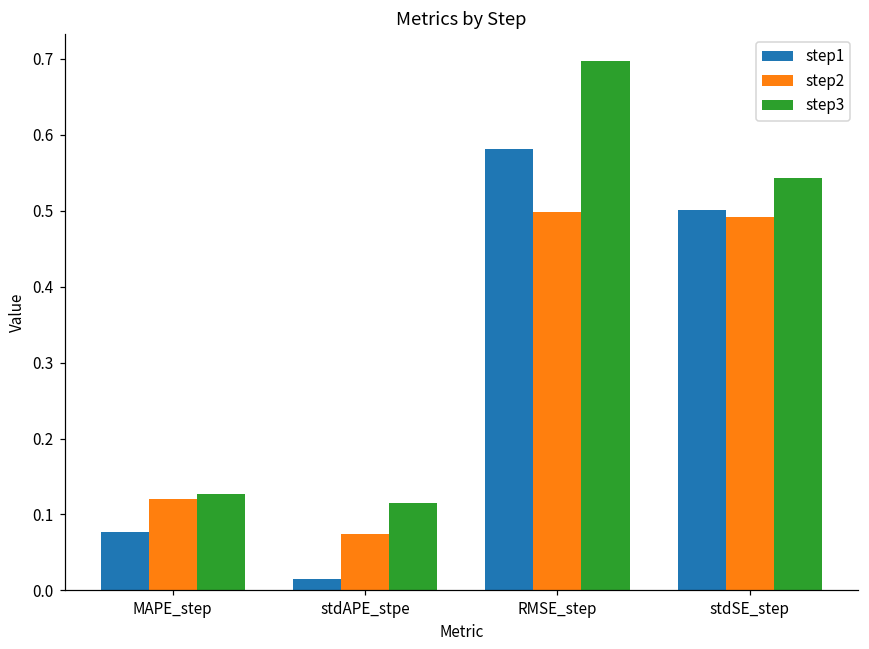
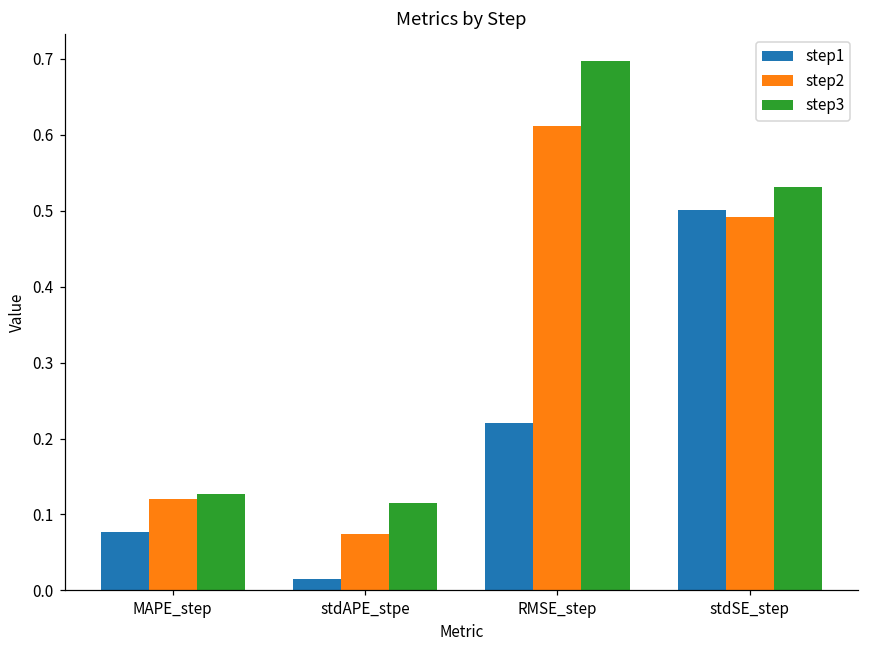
step1, RMSE_step: 0.58 -> 0.22
step2, RMSE_step: 0.50 -> 0.61
step3, stdSE_step: 0.54 -> 0.53
